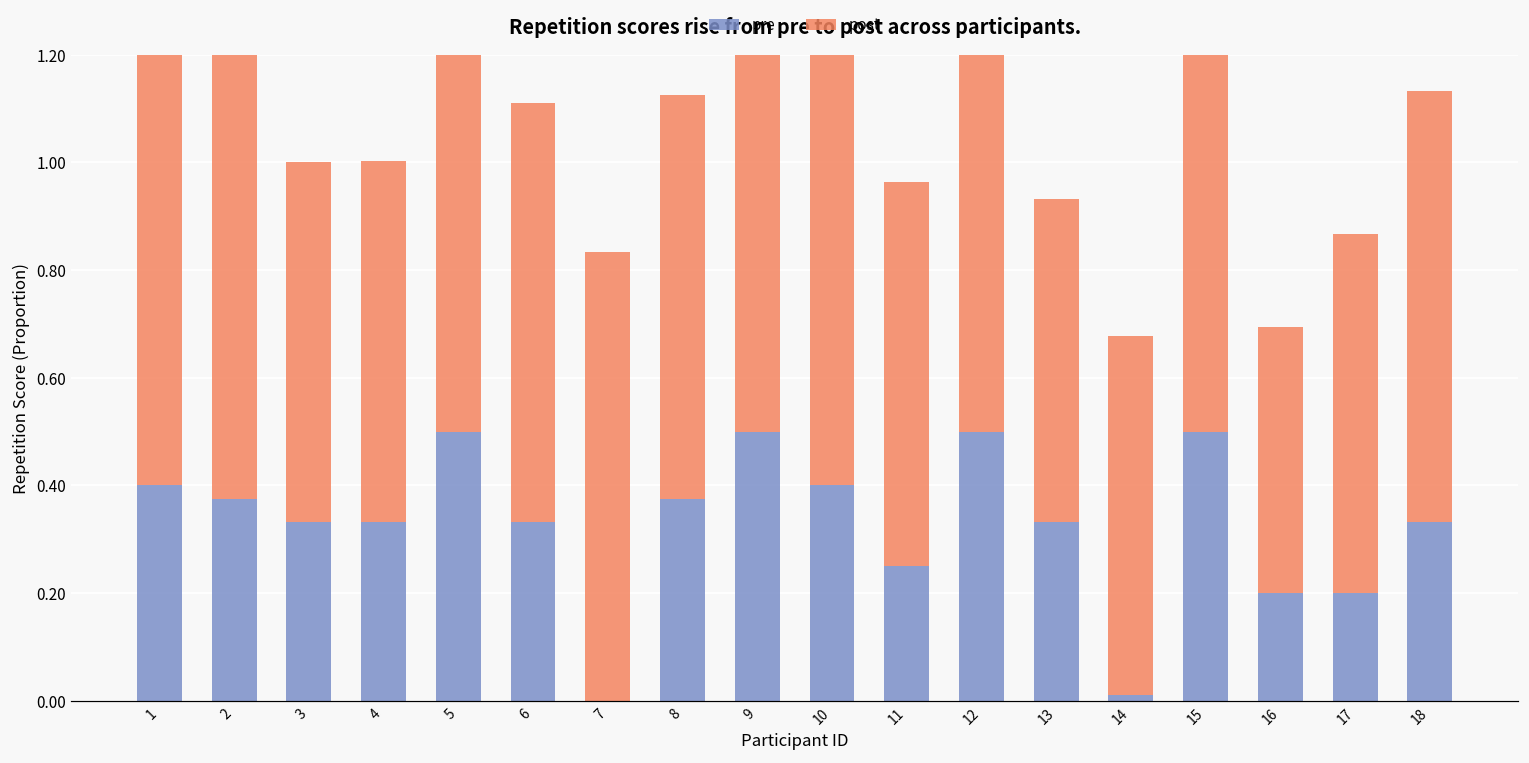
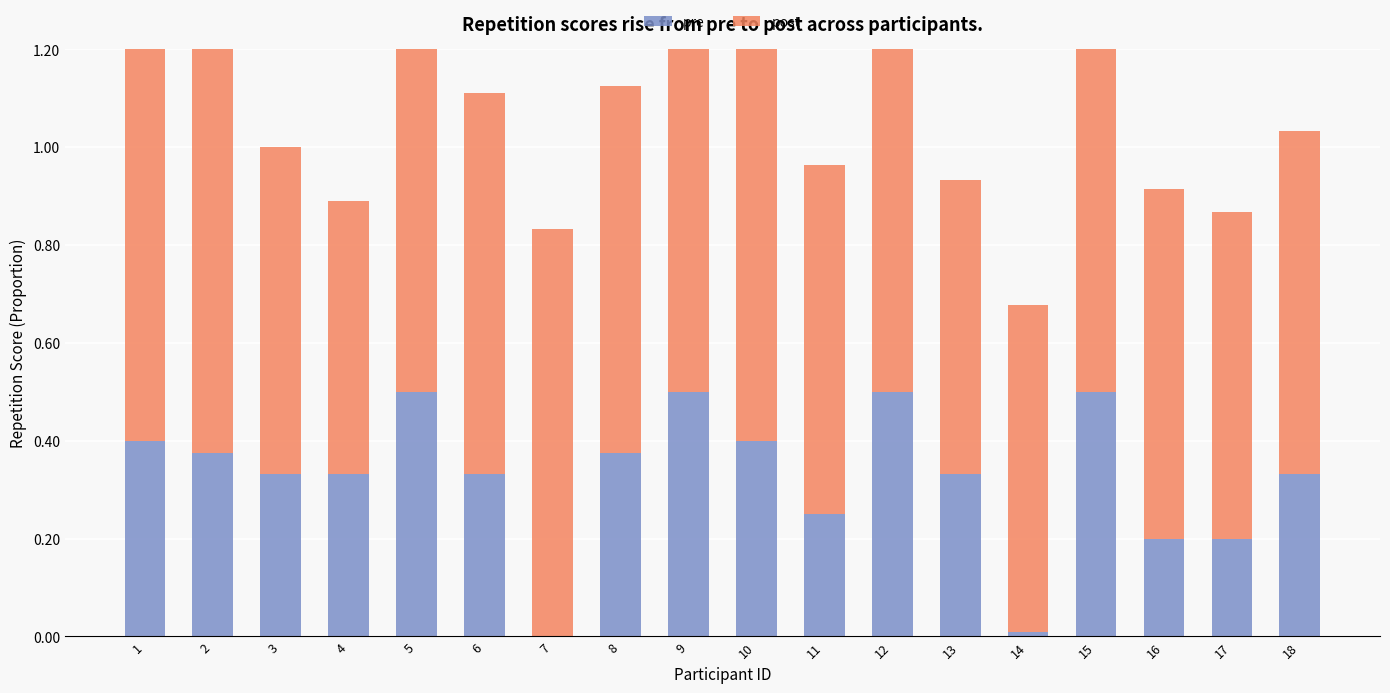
post, 4: 0.67 -> 0.56
post, 16: 0.50 -> 0.71
post, 18: 0.8 -> 0.7
